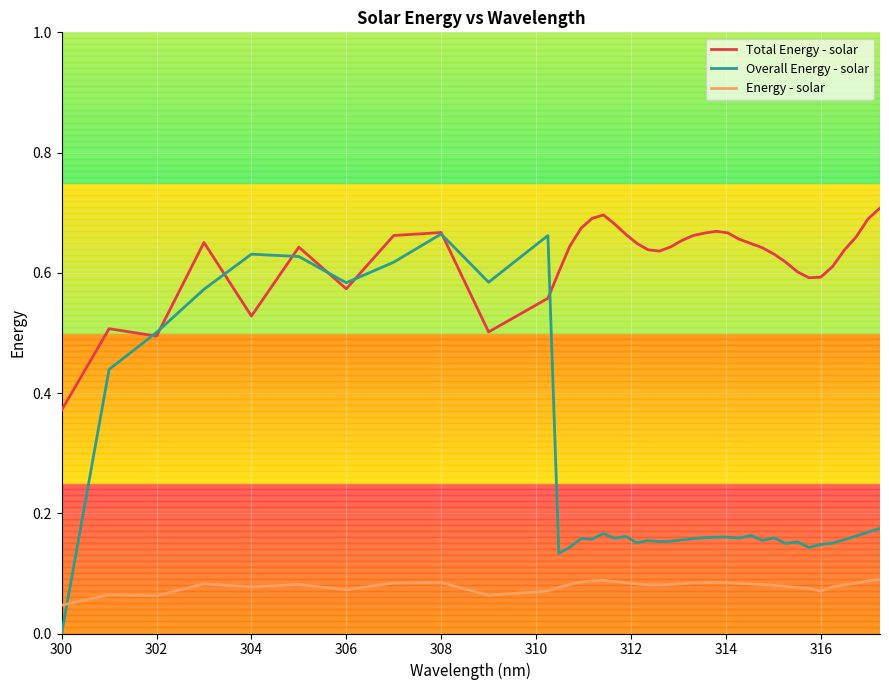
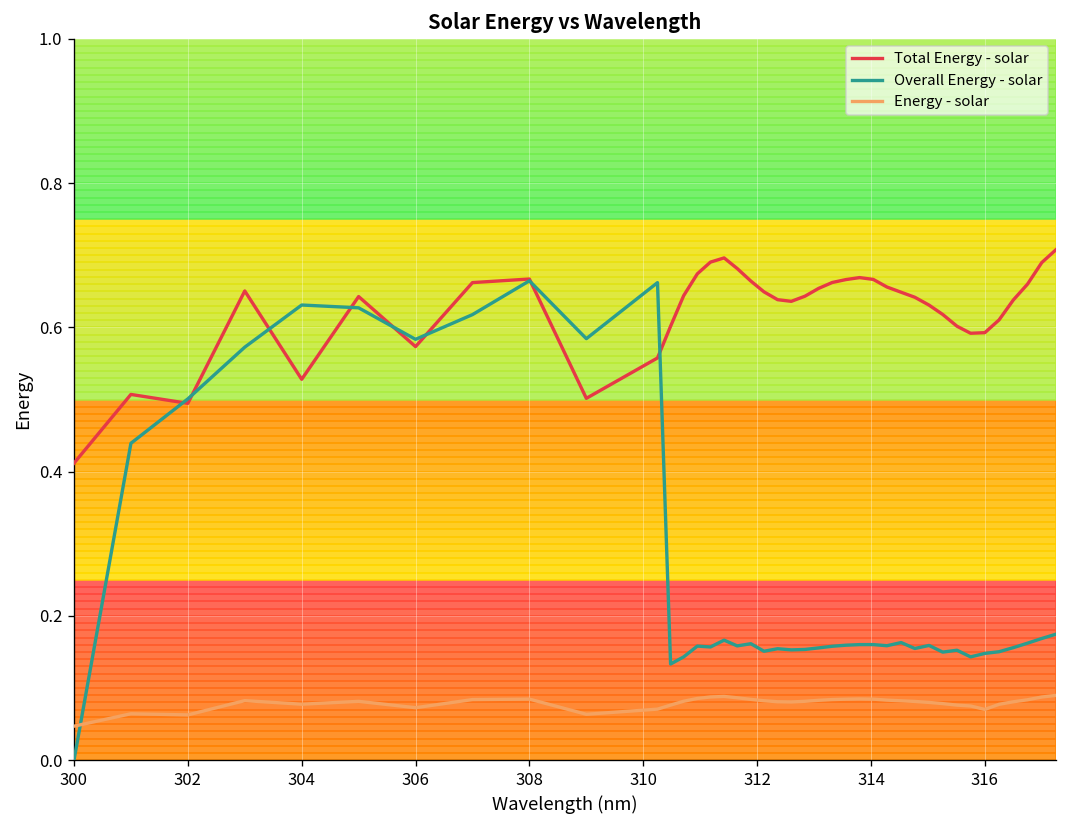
Total Energy - solar, 300: 0.37 -> 0.41
